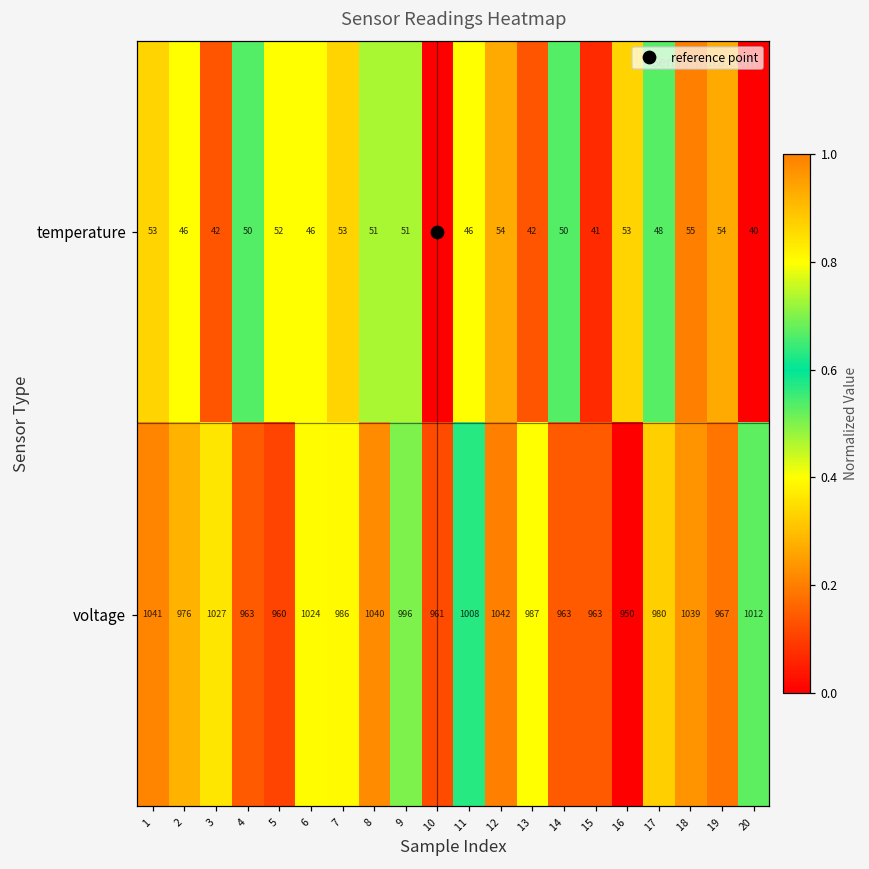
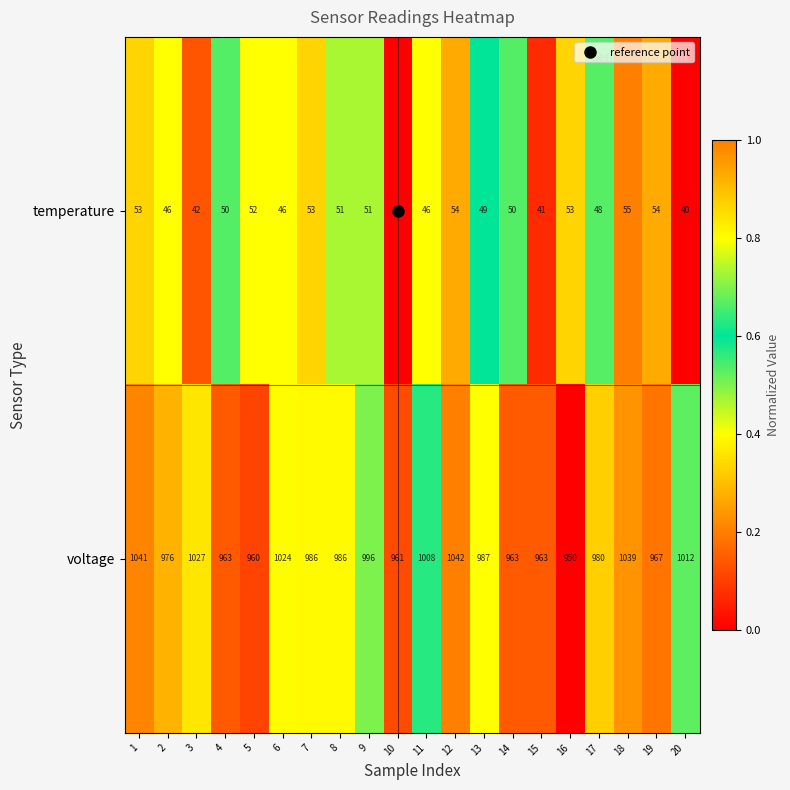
temperature, 13: 42 -> 49
voltage, 8: 1040 -> 986
